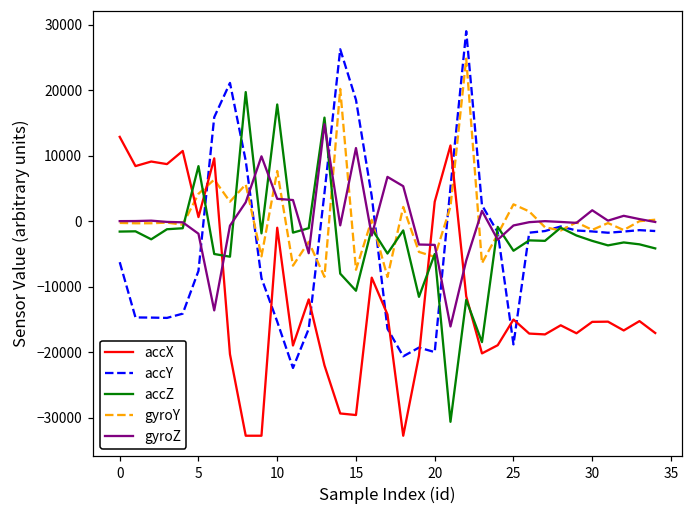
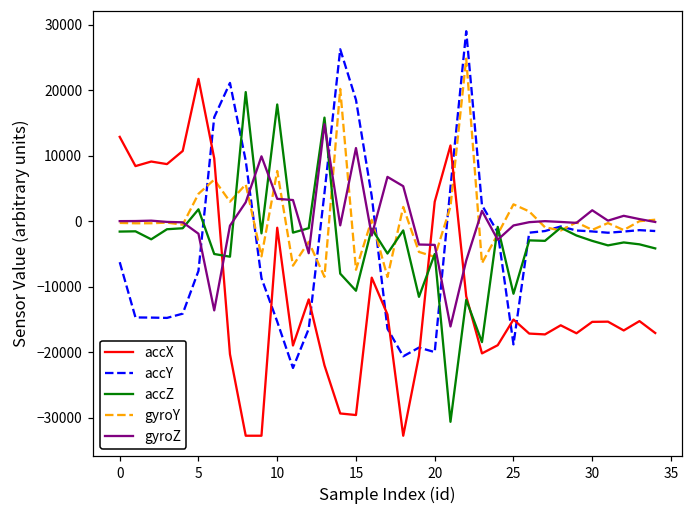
accX, 5: 1000 -> 22000
accZ, 5: 8000 -> 2000
accZ, 25: -5000 -> -11000
